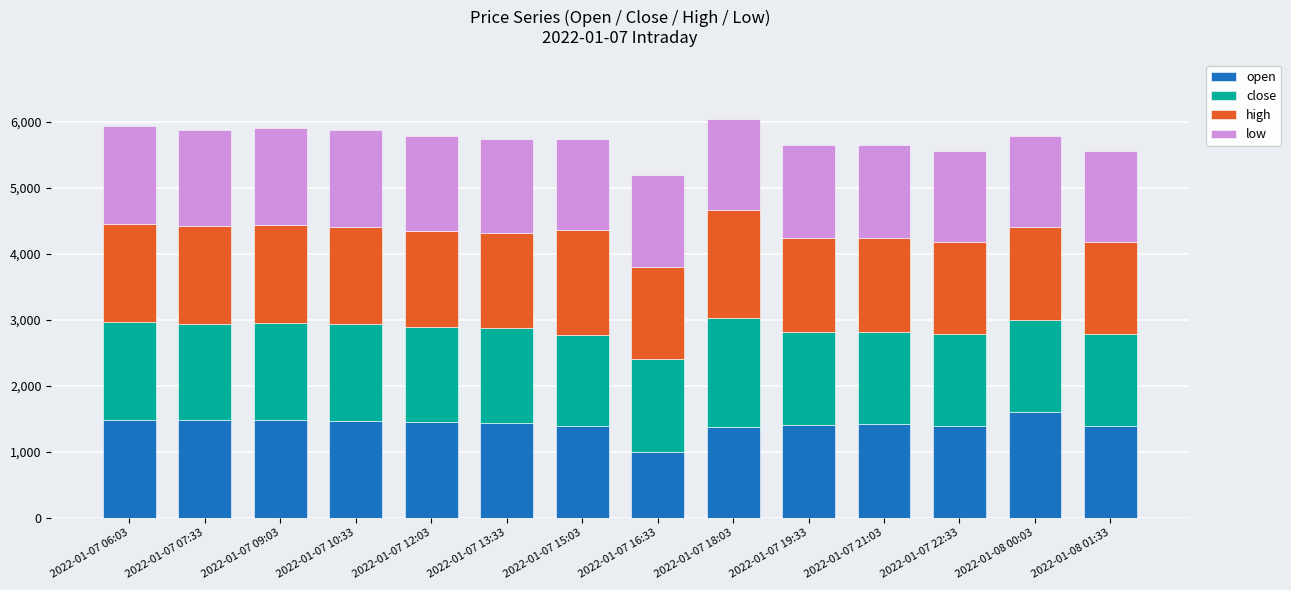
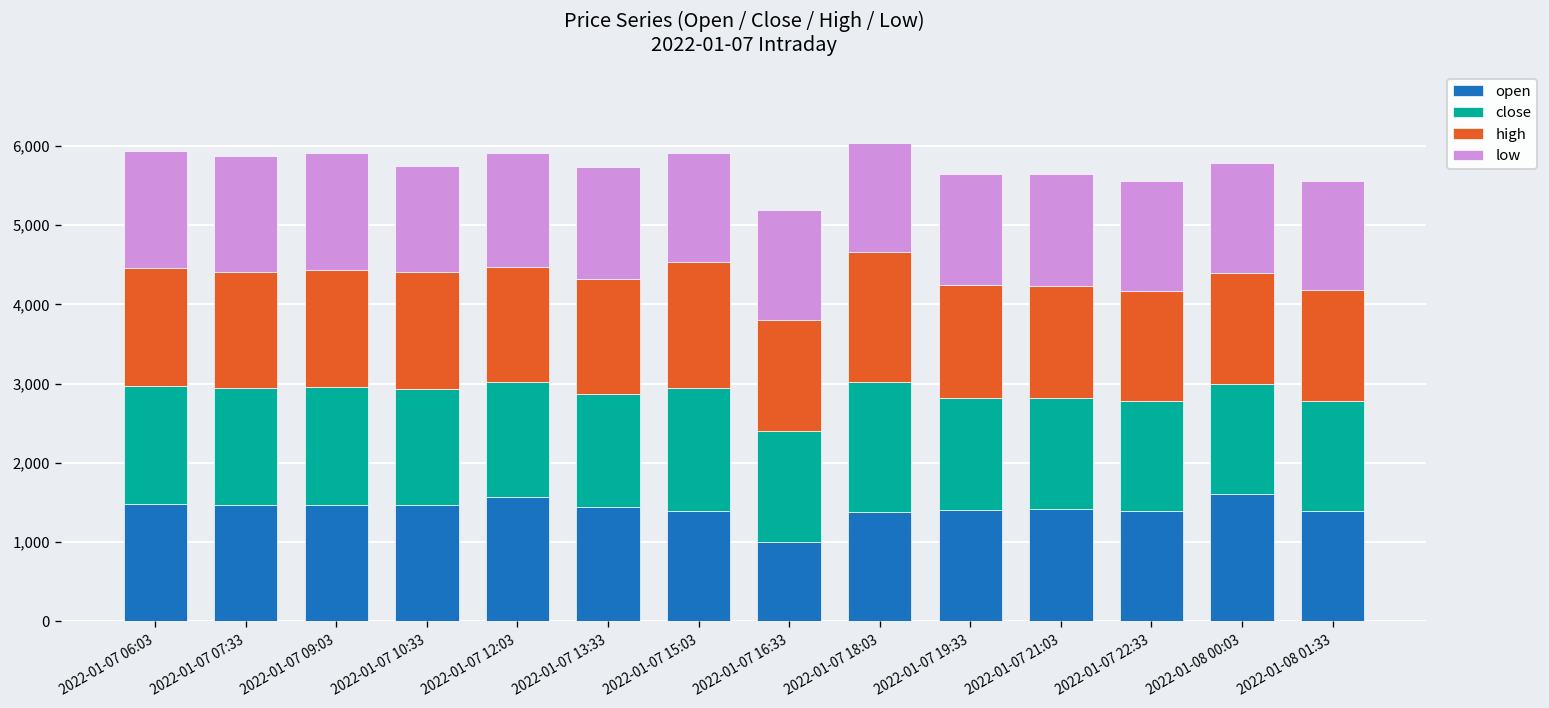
low, 2022-01-07 10:33: 1,500 -> 1,300
open, 2022-01-07 12:03: 1,400 -> 1,600
close, 2022-01-07 15:03: 1,400 -> 1,600
